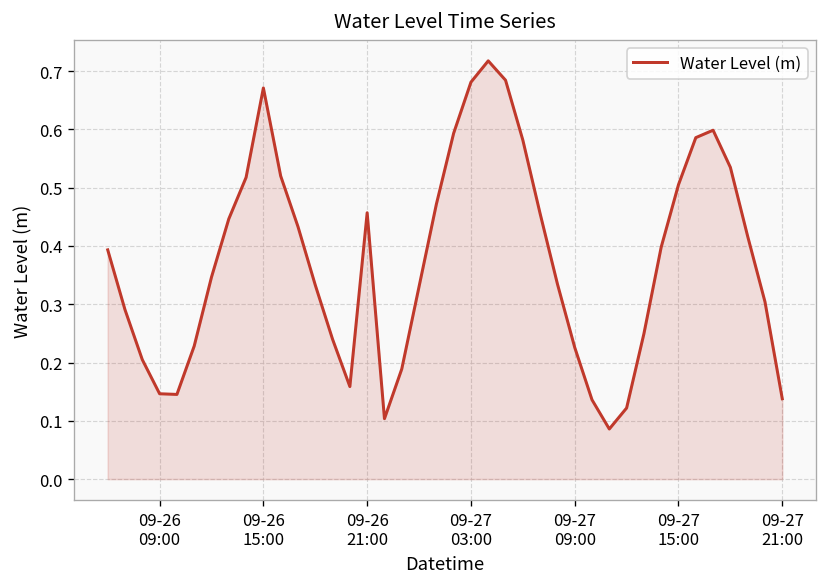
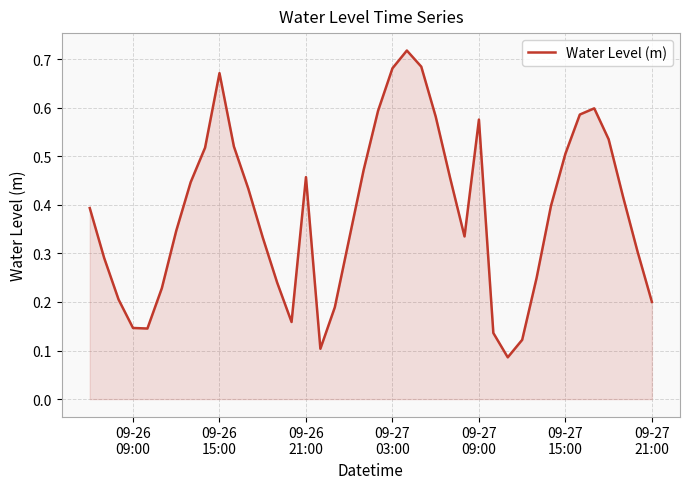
09-27 09:00: 0.23 -> 0.58
09-27 21:00: 0.14 -> 0.20
